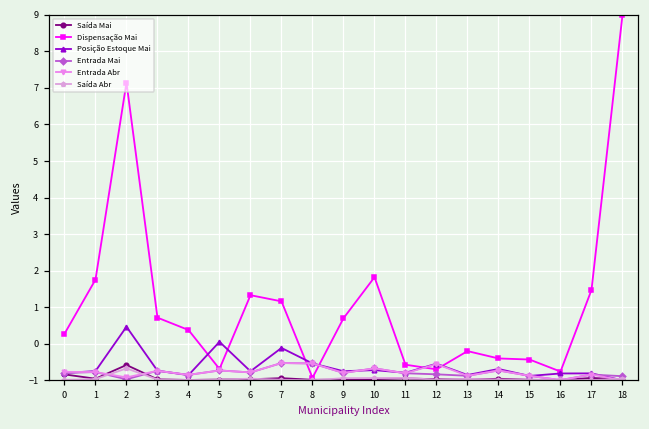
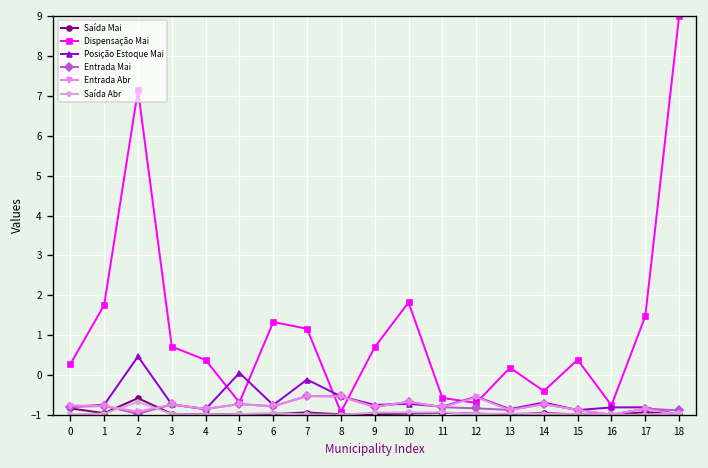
Dispensação Mai, 13: -0.2 -> 0.2
Dispensação Mai, 15: -0.4 -> 0.4
